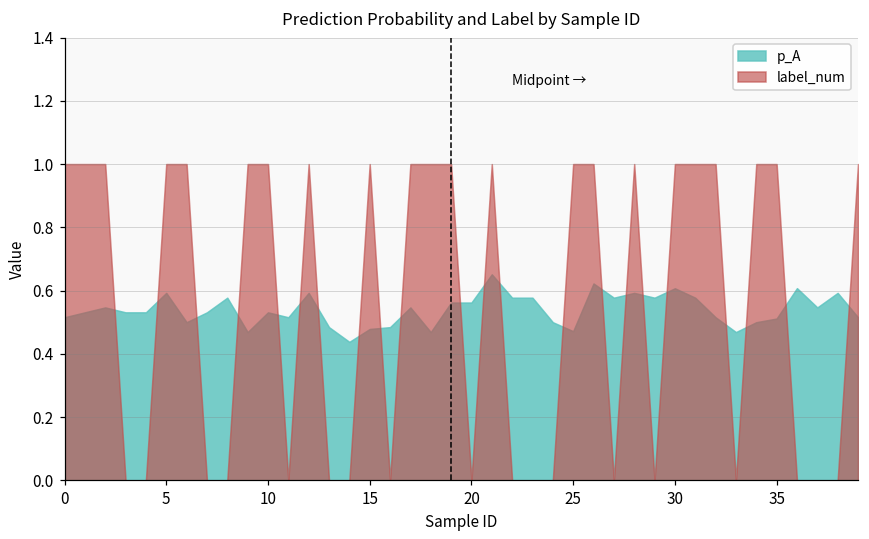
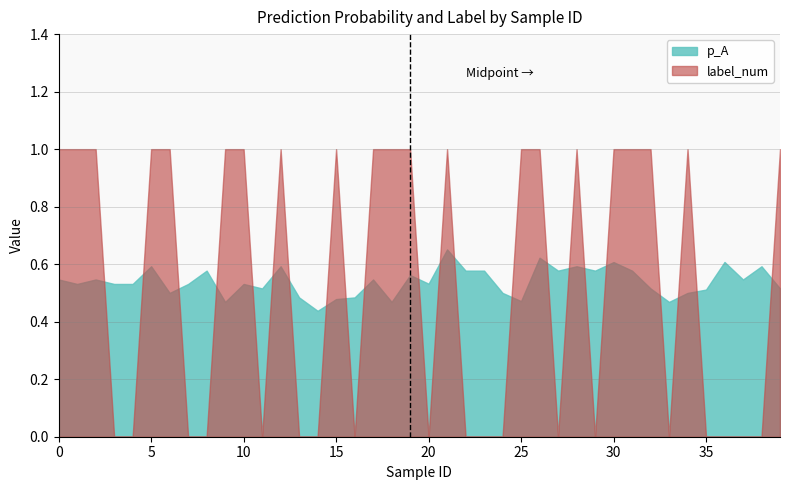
p_A, 0: 0.52 -> 0.55
p_A, 20: 0.56 -> 0.53
label_num, 35: 1 -> 0
